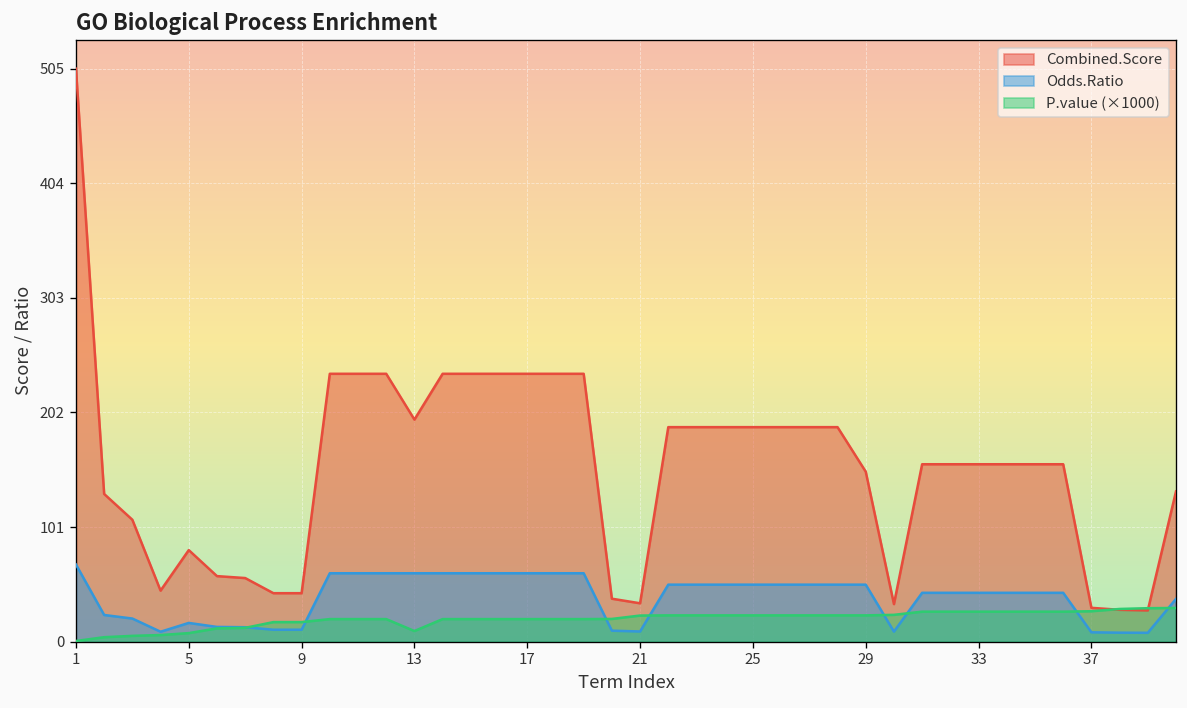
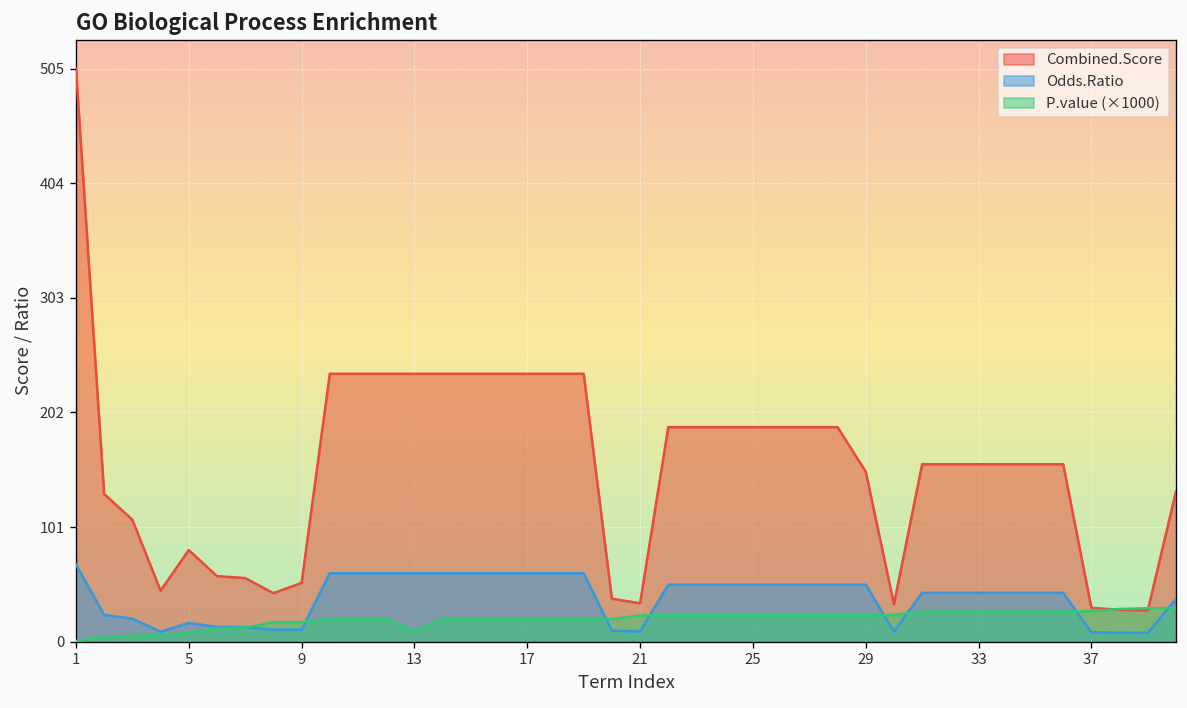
Combined.Score, 9: 40 -> 50
Combined.Score, 13: 200 -> 240
